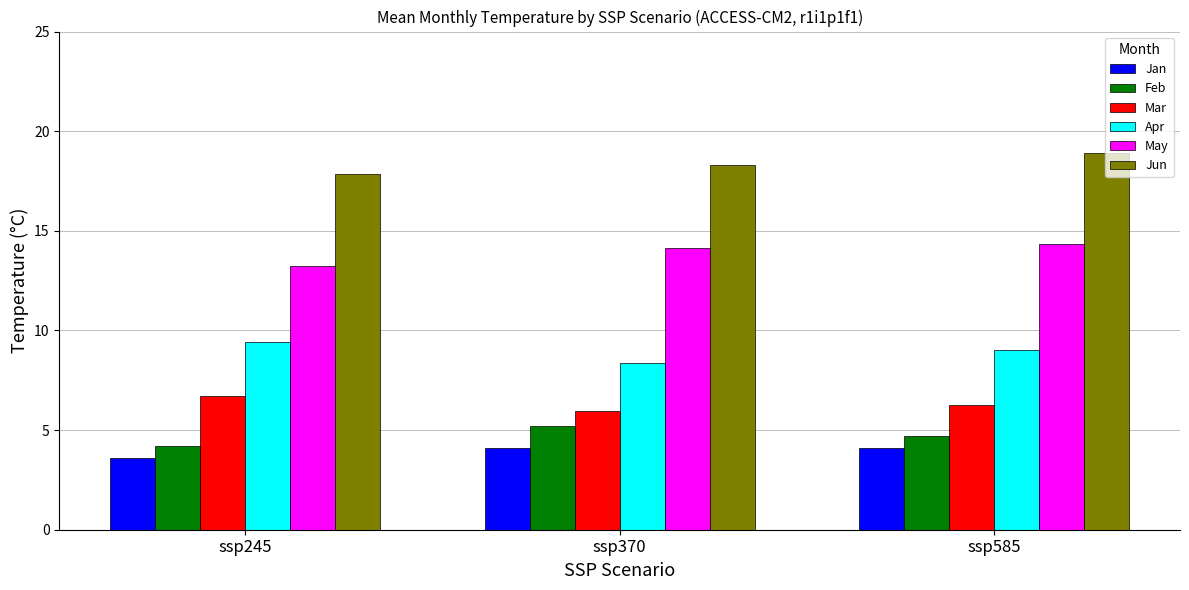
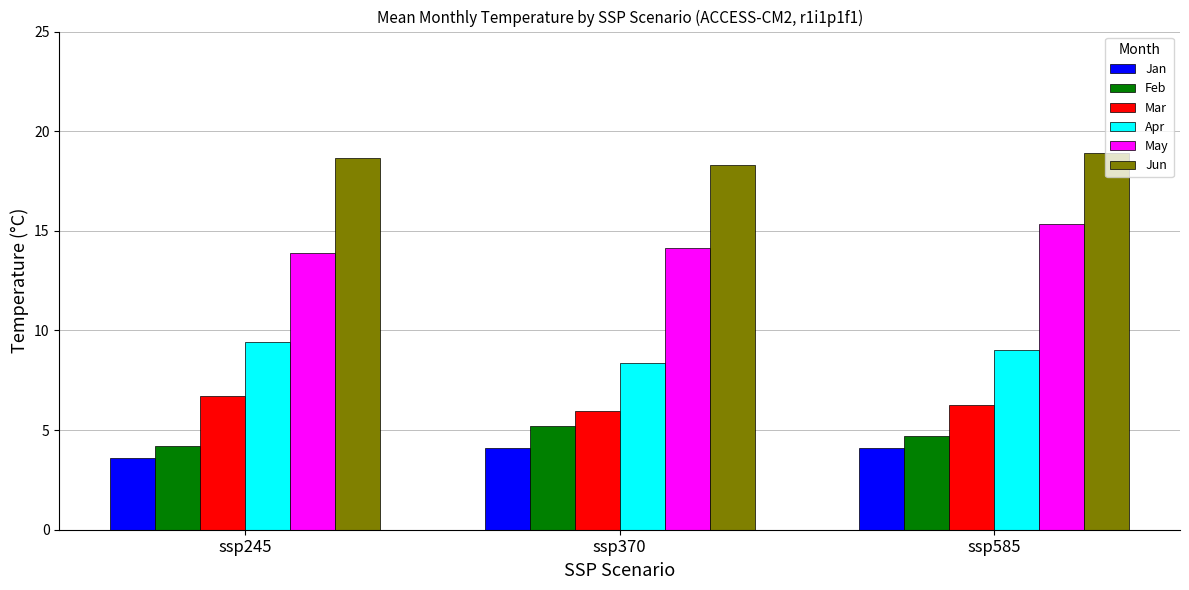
May, ssp245: 13.2 -> 13.9
Jun, ssp245: 17.9 -> 18.6
May, ssp585: 14.3 -> 15.4
